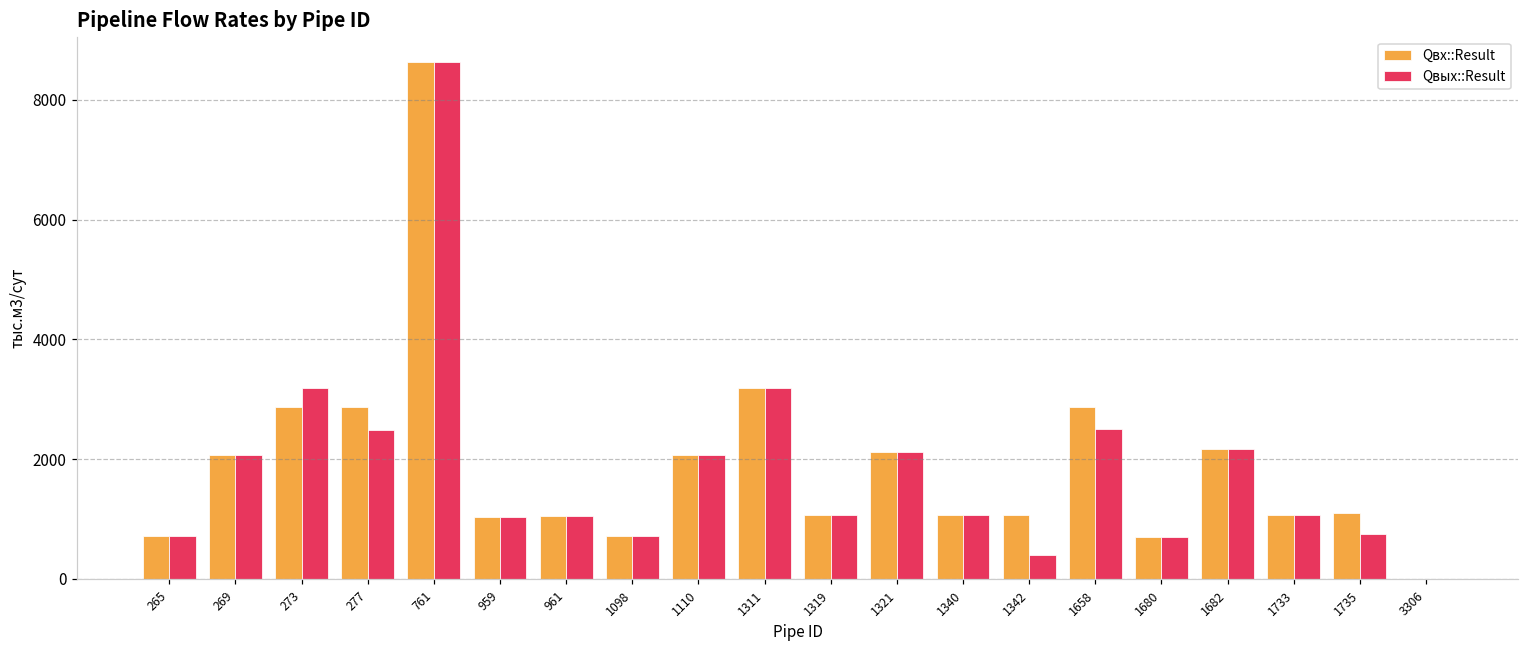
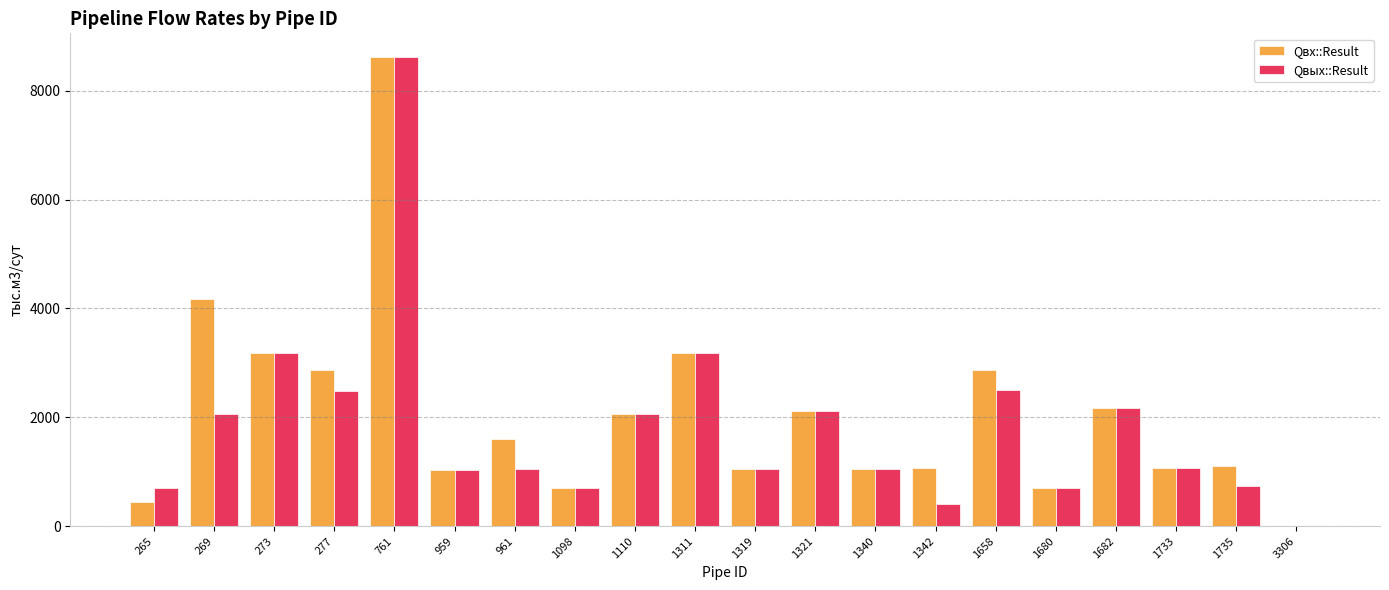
Qвх::Result, 265: 700 -> 400
Qвх::Result, 269: 2100 -> 4200
Qвх::Result, 273: 2900 -> 3200
Qвх::Result, 961: 1000 -> 1600
